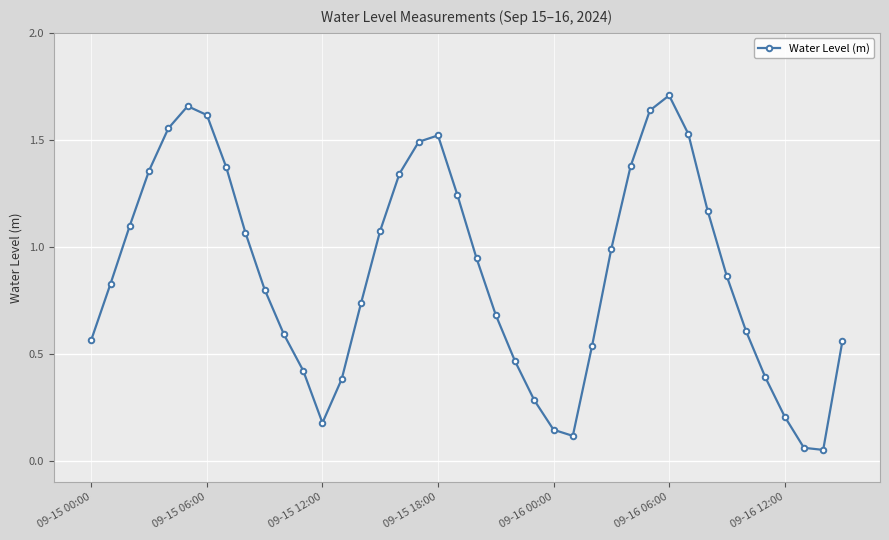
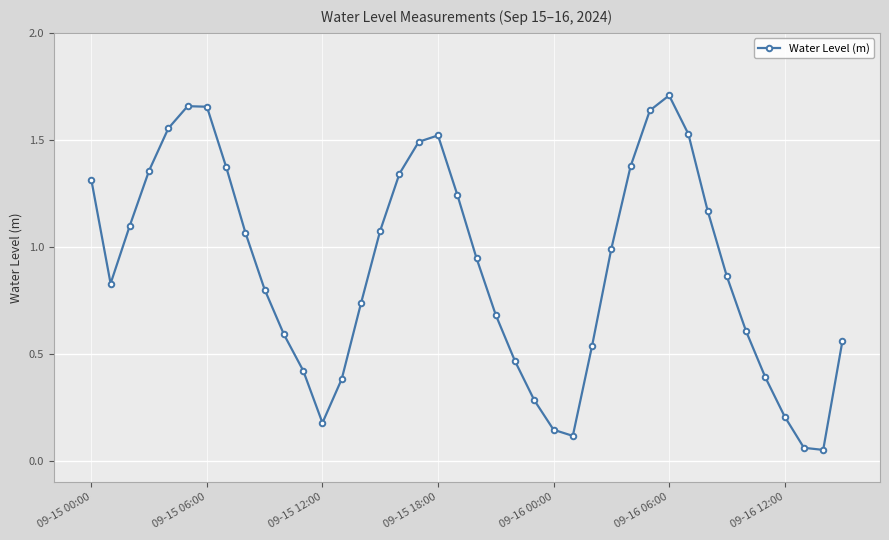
09-15 00:00: 0.57 -> 1.31
09-15 06:00: 1.62 -> 1.65
